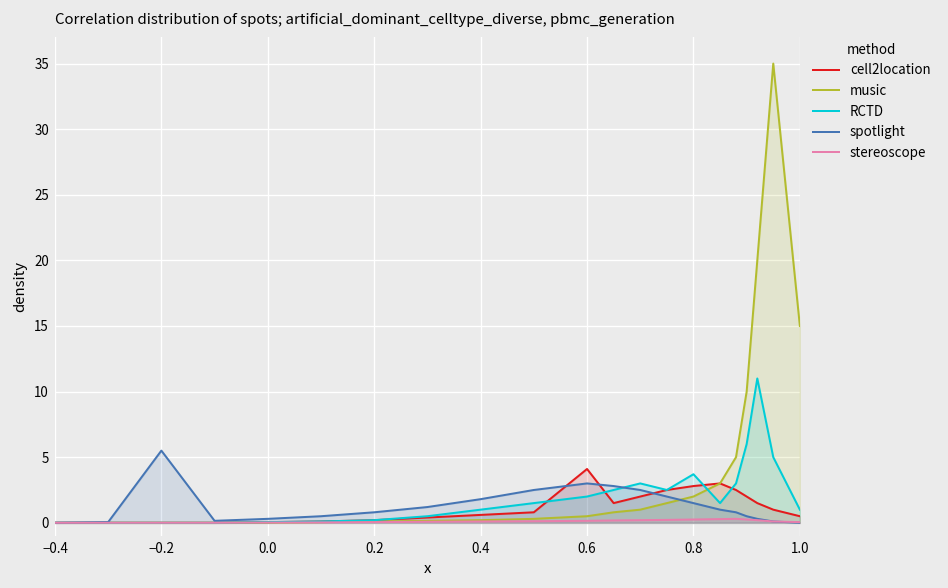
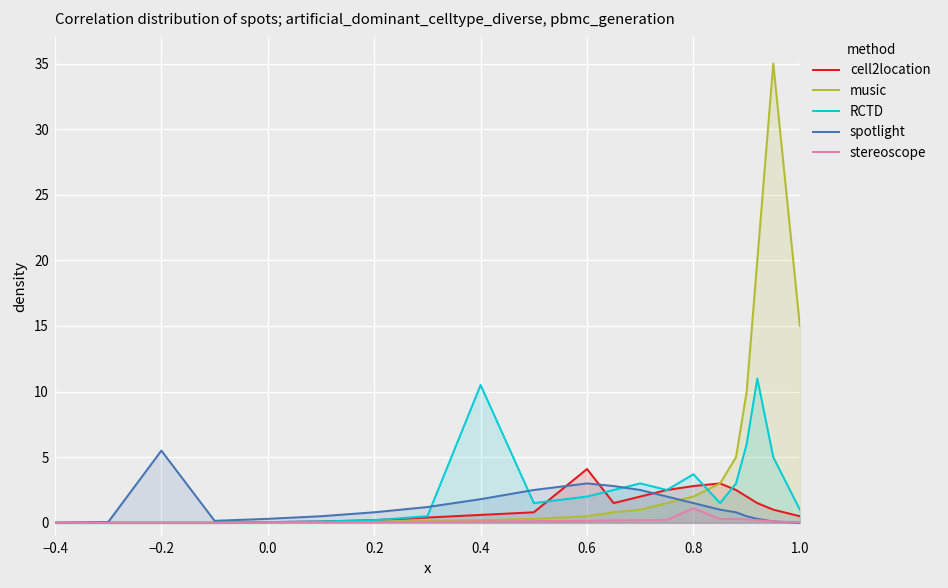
RCTD, 0.4: 1.0 -> 10.5
stereoscope, 0.8: 0.3 -> 1.1
